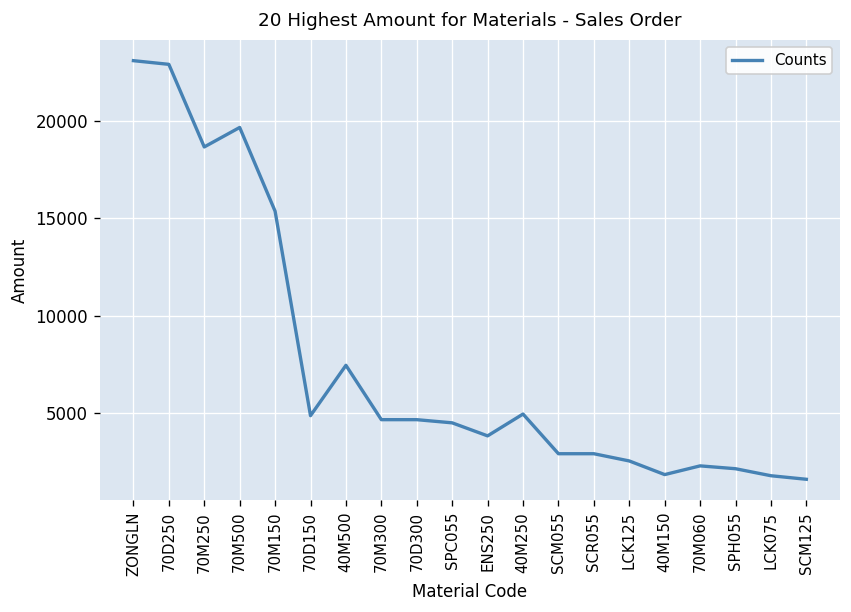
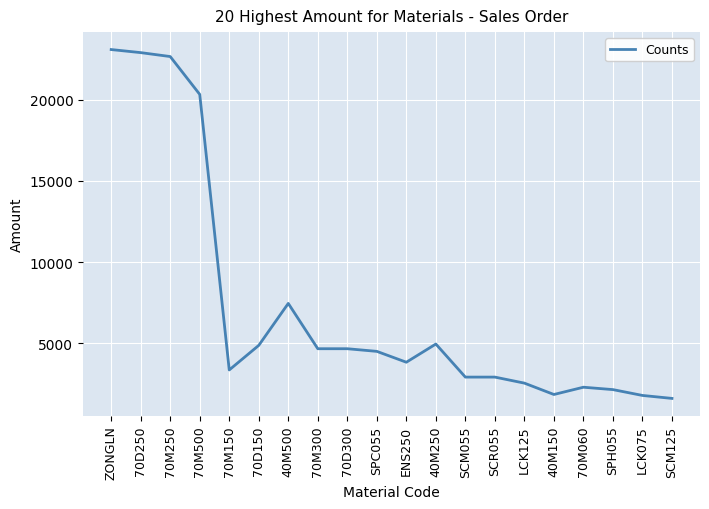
70M250: 18700 -> 22700
70M500: 19700 -> 20300
70M150: 15400 -> 3400
